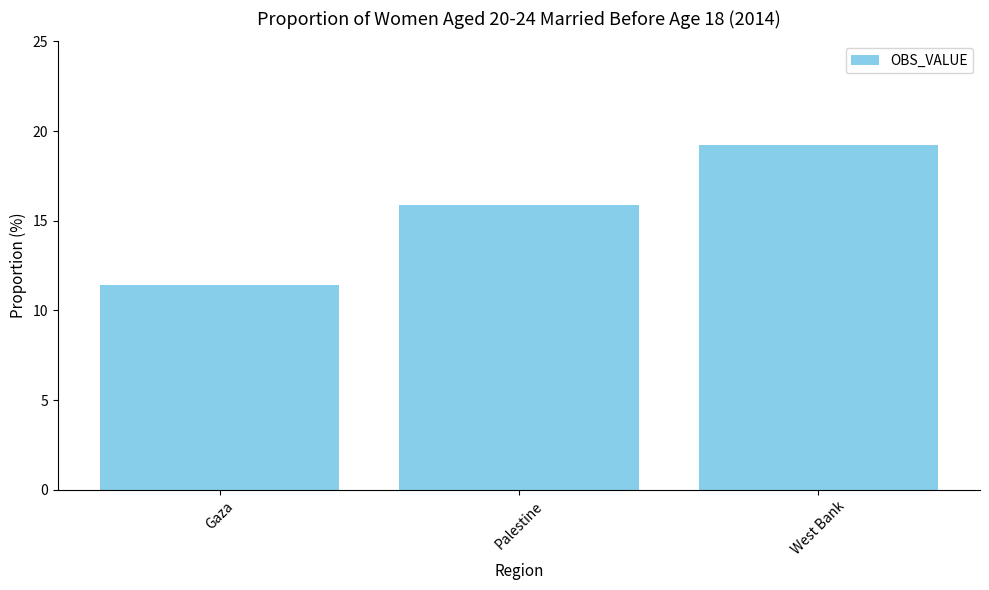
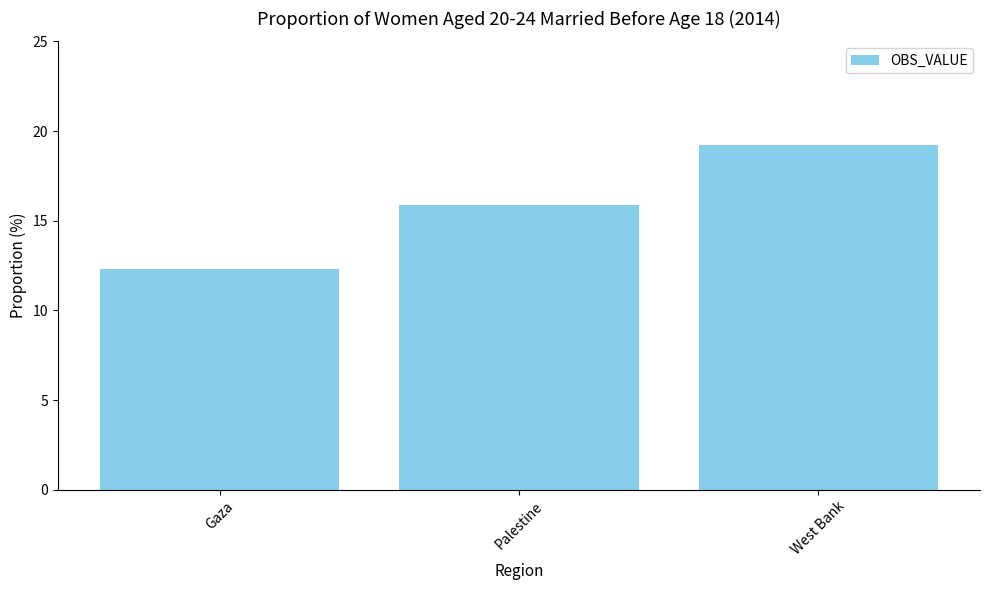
Gaza: 11.4 -> 12.3
